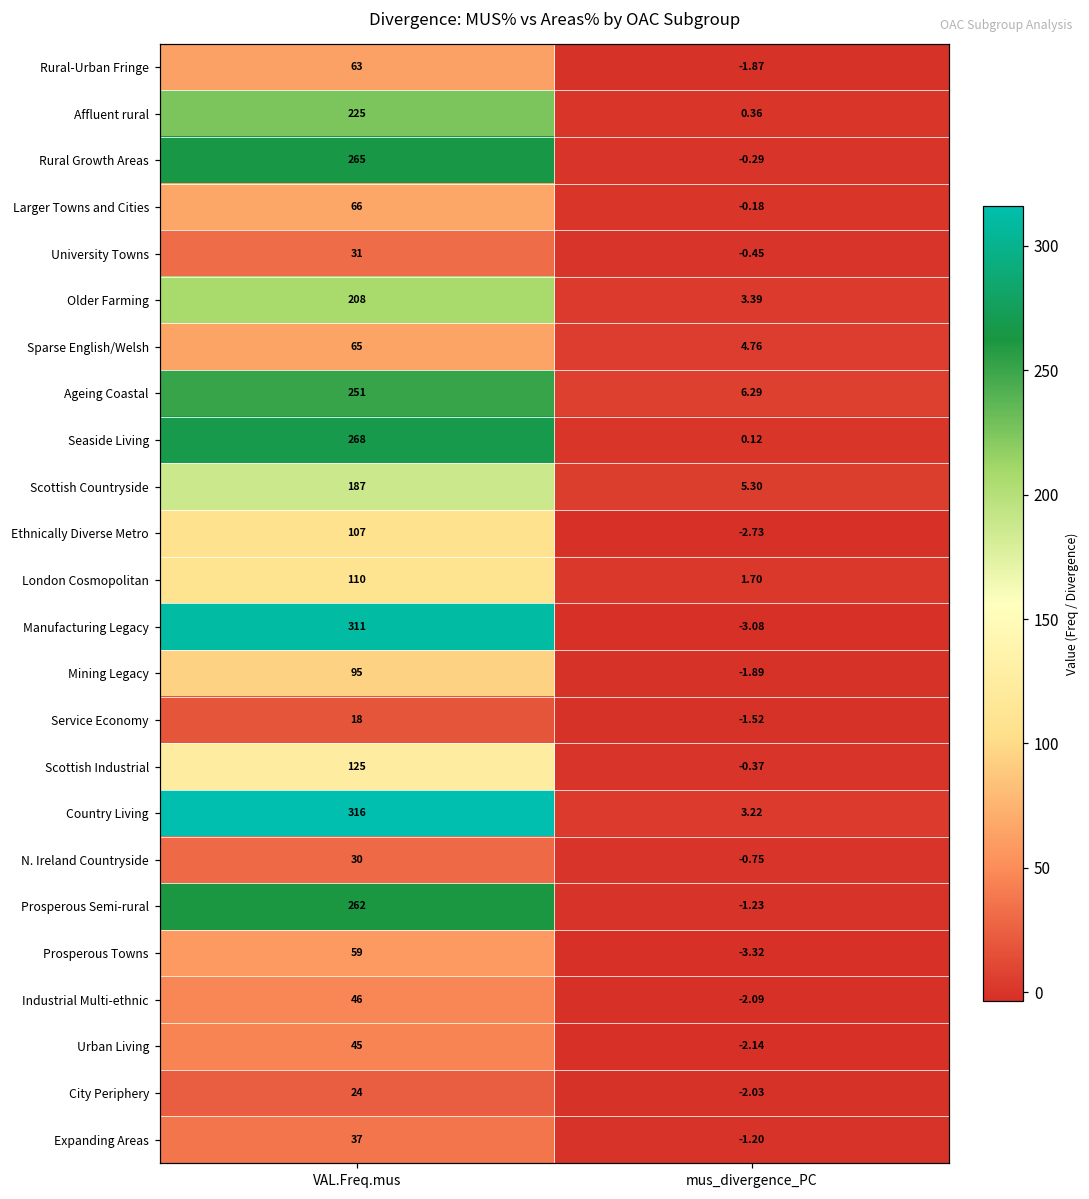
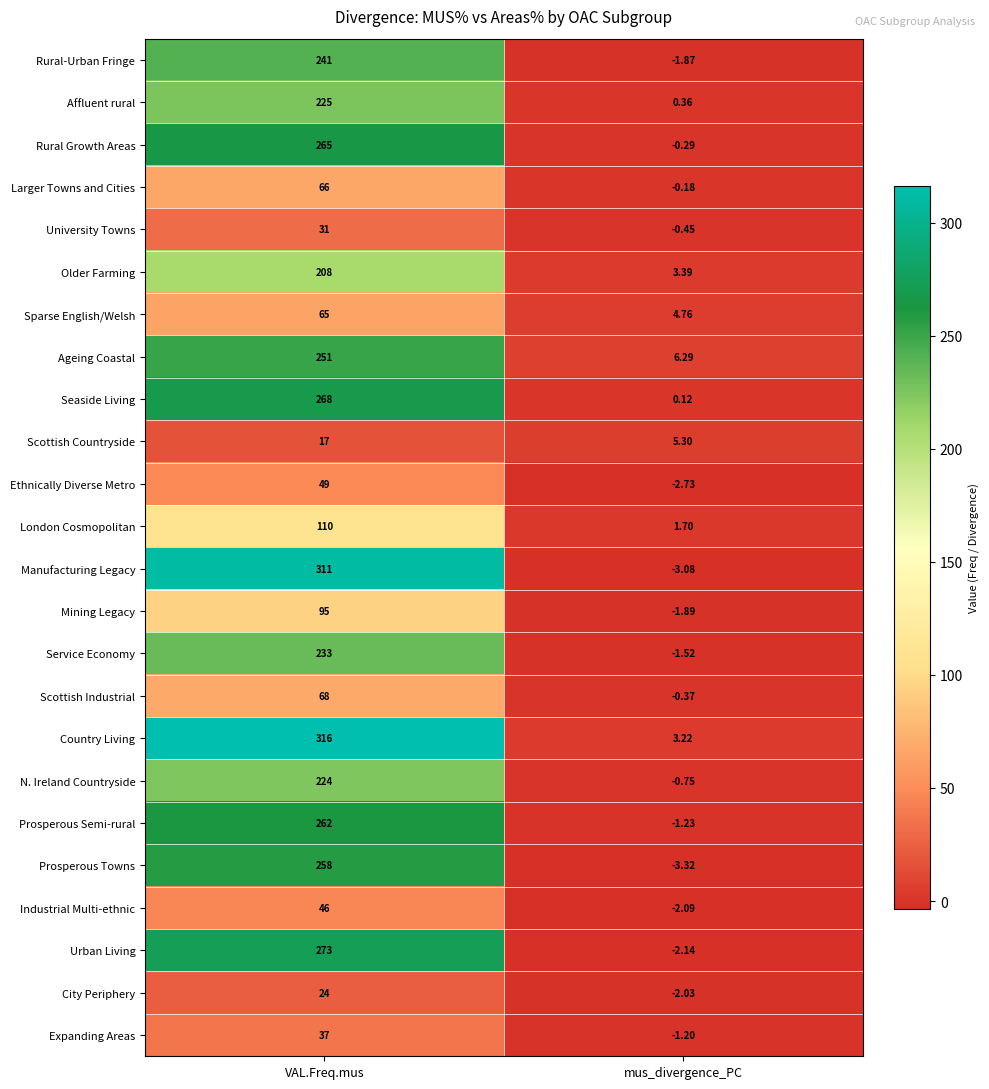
Rural-Urban Fringe, VAL.Freq.mus: 63 -> 241
Scottish Countryside, VAL.Freq.mus: 187 -> 17
Ethnically Diverse Metro, VAL.Freq.mus: 107 -> 49
Service Economy, VAL.Freq.mus: 18 -> 233
Scottish Industrial, VAL.Freq.mus: 125 -> 68
N. Ireland Countryside, VAL.Freq.mus: 30 -> 224
Prosperous Towns, VAL.Freq.mus: 59 -> 258
Urban Living, VAL.Freq.mus: 45 -> 273
